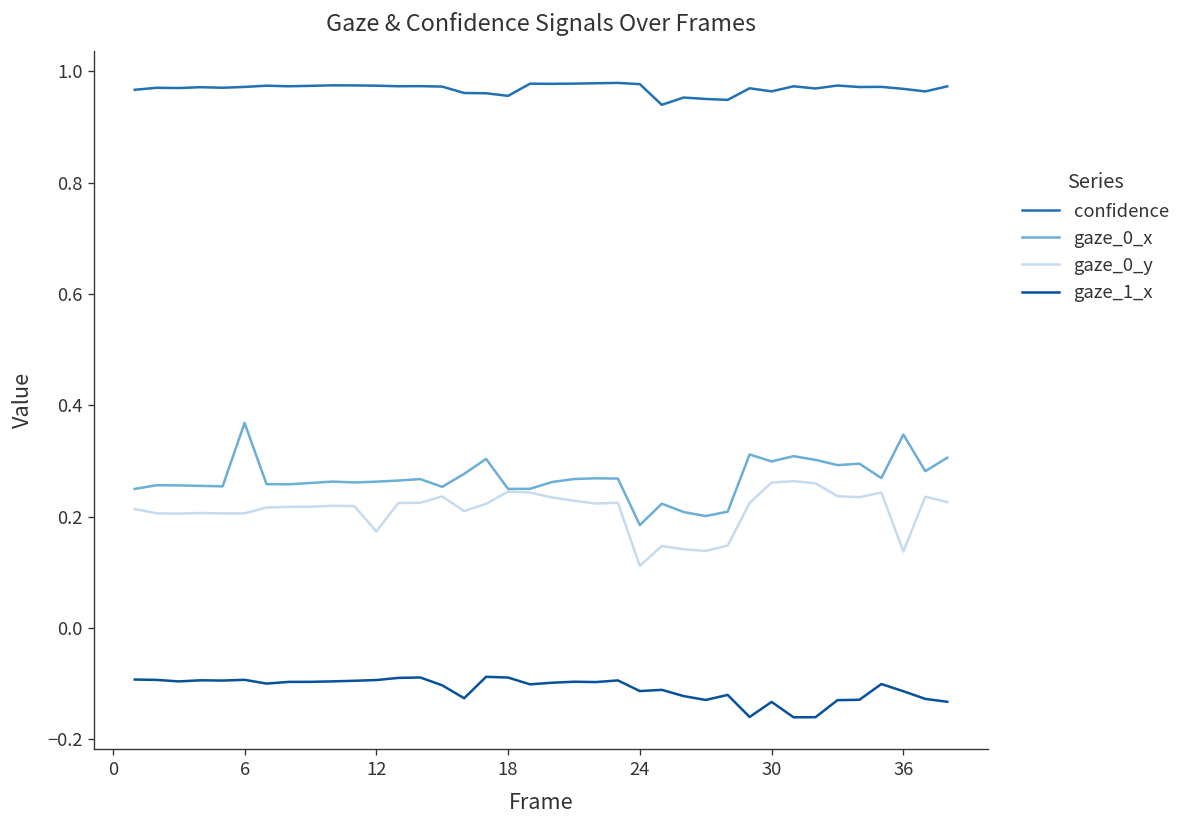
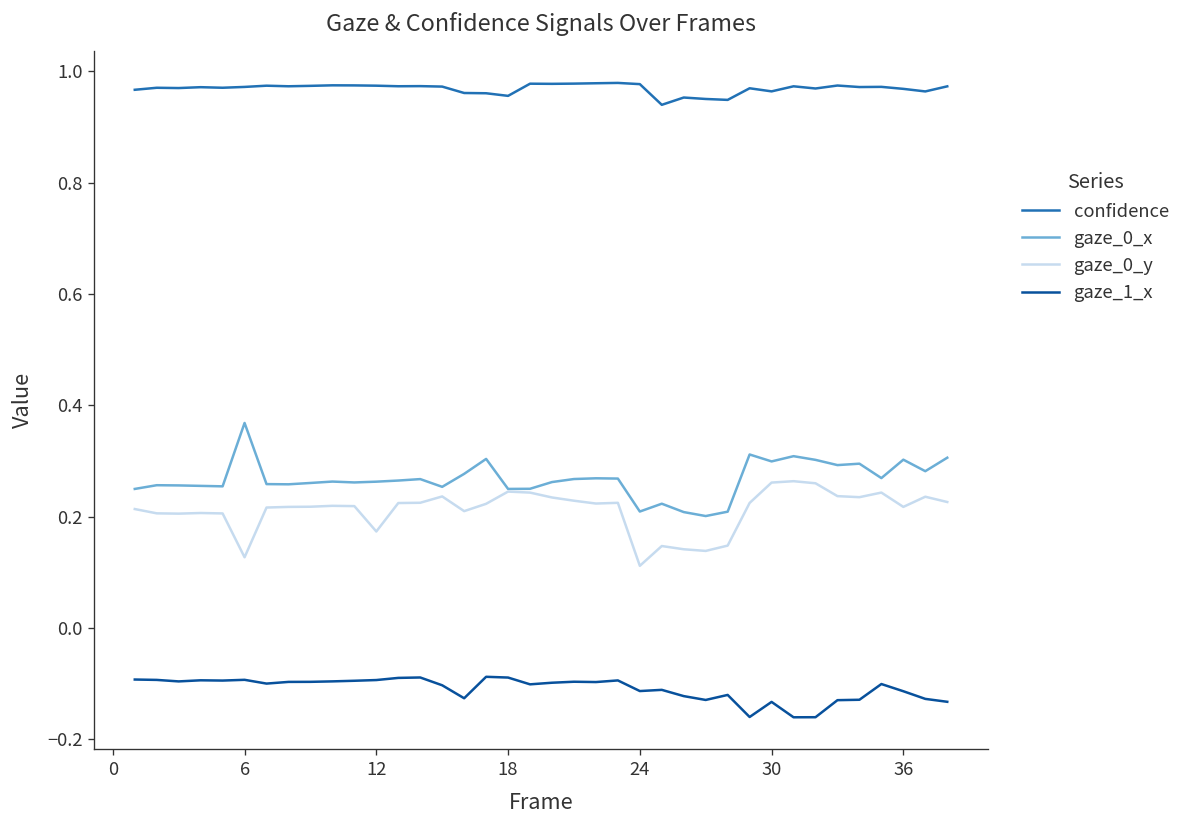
gaze_0_y, 6: 0.21 -> 0.13
gaze_0_x, 24: 0.18 -> 0.21
gaze_0_x, 36: 0.35 -> 0.30
gaze_0_y, 36: 0.14 -> 0.22
